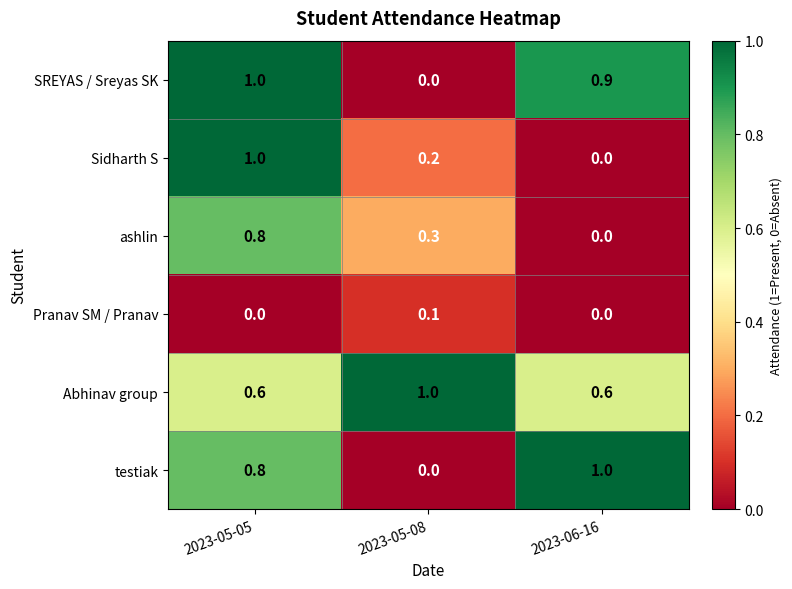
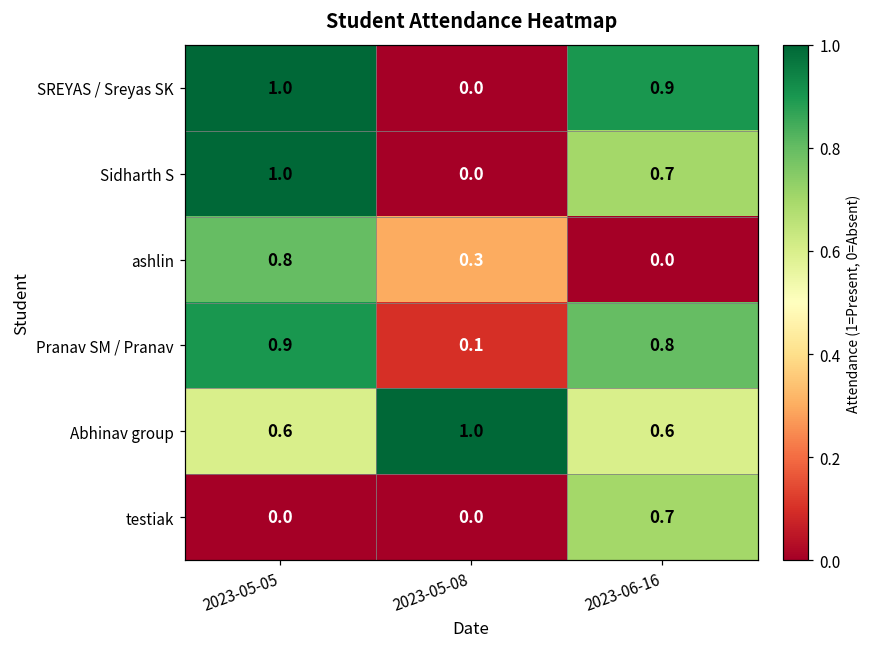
Sidharth S, 2023-05-08: 0.2 -> 0.0
Sidharth S, 2023-06-16: 0.0 -> 0.7
Pranav SM / Pranav, 2023-05-05: 0.0 -> 0.9
Pranav SM / Pranav, 2023-06-16: 0.0 -> 0.8
testiak, 2023-05-05: 0.8 -> 0.0
testiak, 2023-06-16: 1.0 -> 0.7
